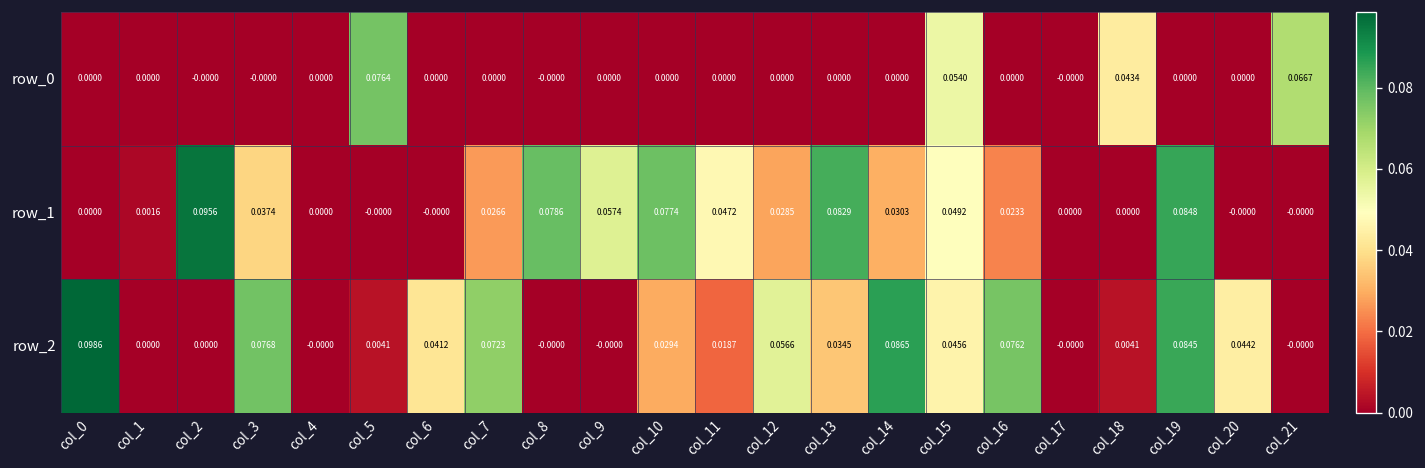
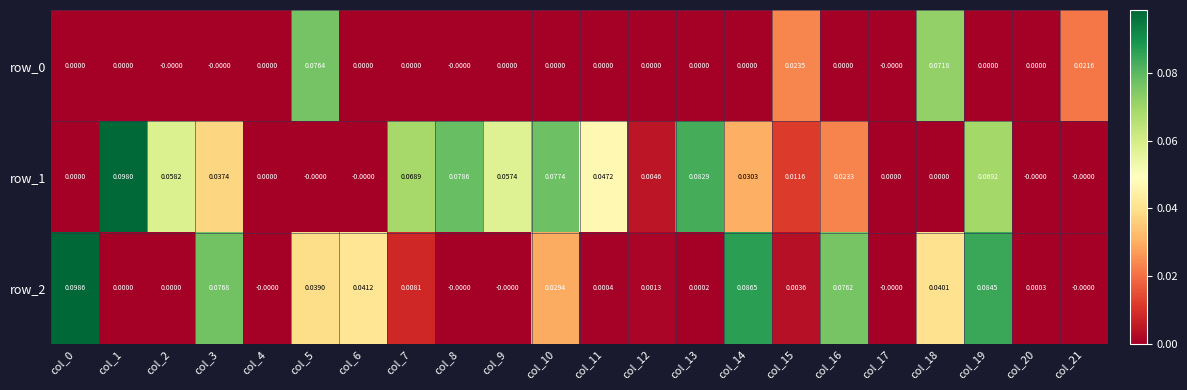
row_0, col_15: 0.0540 -> 0.0235
row_0, col_18: 0.0434 -> 0.0718
row_0, col_21: 0.0667 -> 0.0216
row_1, col_1: 0.0016 -> 0.0980
row_1, col_2: 0.0956 -> 0.0582
row_1, col_7: 0.0266 -> 0.0689
row_1, col_12: 0.0285 -> 0.0046
row_1, col_15: 0.0492 -> 0.0116
row_1, col_19: 0.0848 -> 0.0692
row_2, col_5: 0.0041 -> 0.0390
row_2, col_7: 0.0723 -> 0.0081
row_2, col_11: 0.0187 -> 0.0004
row_2, col_12: 0.0566 -> 0.0013
row_2, col_13: 0.0345 -> 0.0002
row_2, col_15: 0.0456 -> 0.0036
row_2, col_18: 0.0041 -> 0.0401
row_2, col_20: 0.0442 -> 0.0003
